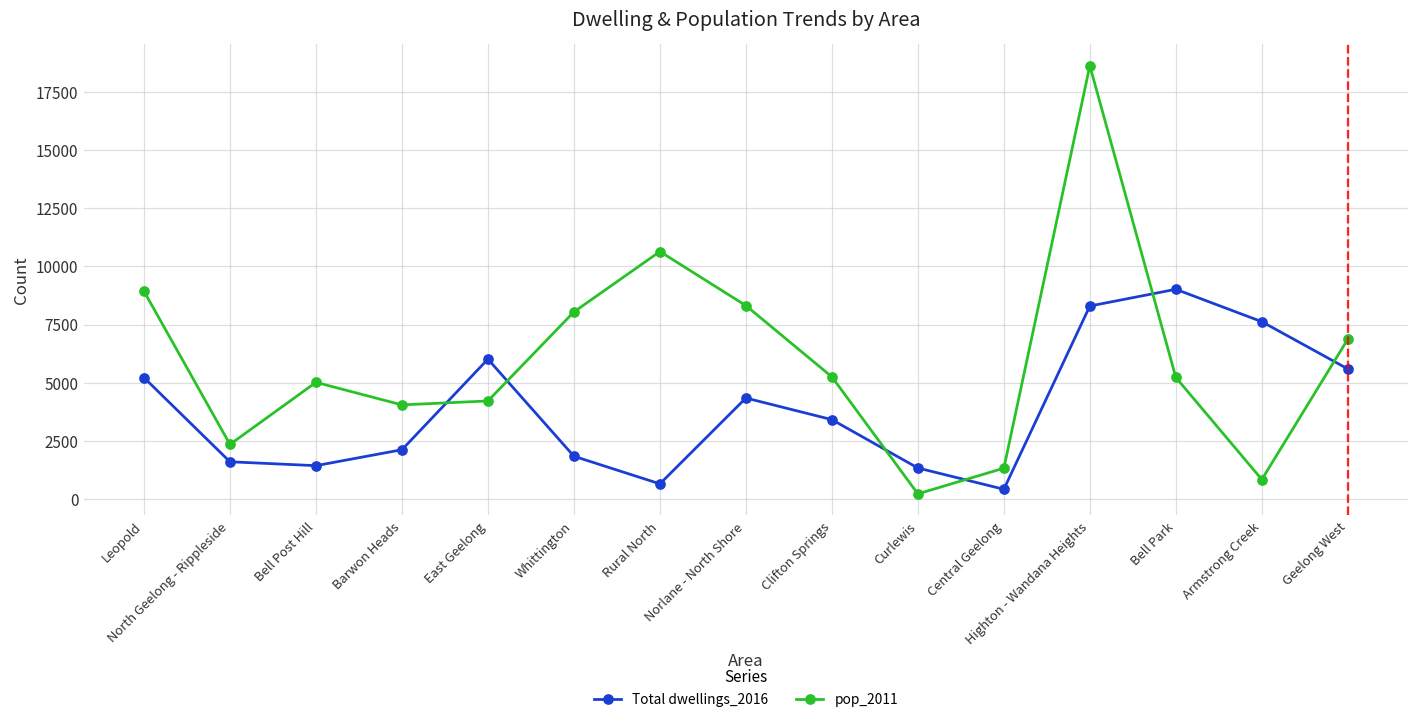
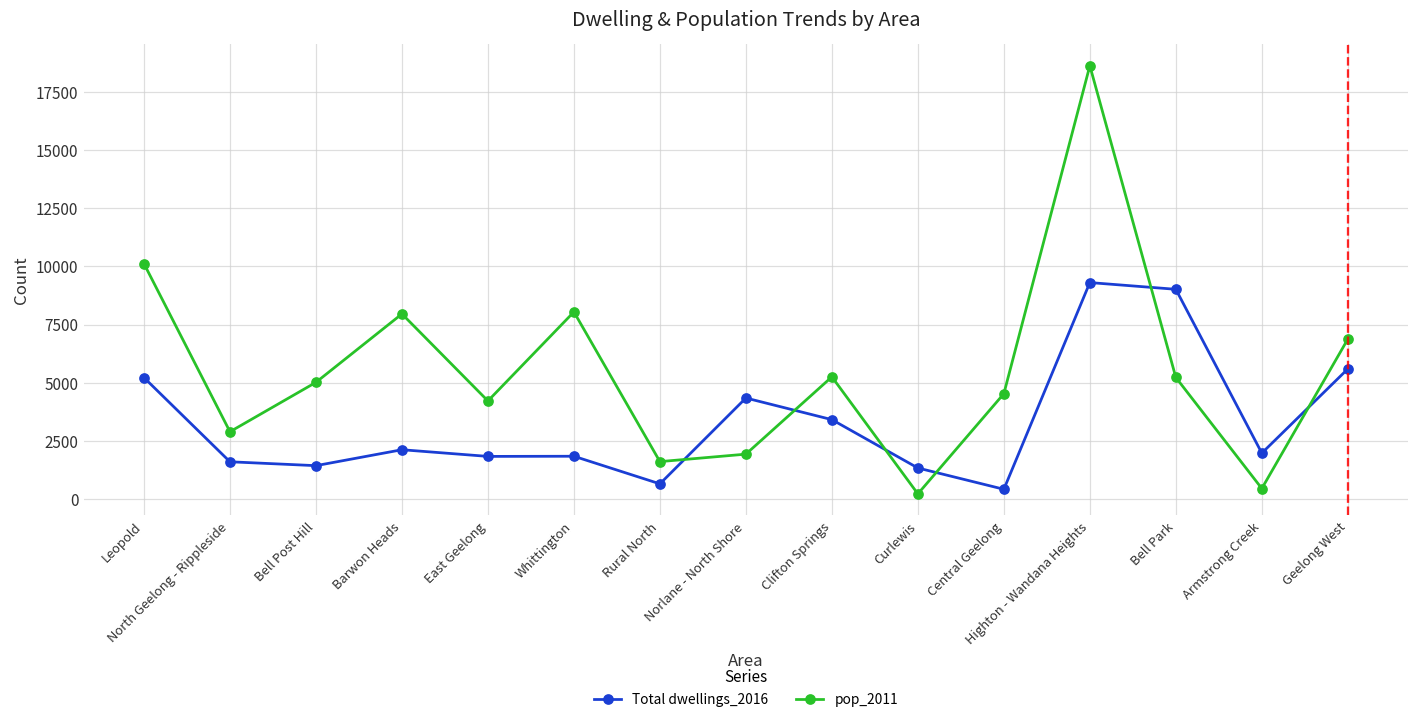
pop_2011, Leopold: 8900 -> 10100
pop_2011, North Geelong - Rippleside: 2300 -> 2900
pop_2011, Barwon Heads: 4000 -> 8000
Total dwellings_2016, East Geelong: 6000 -> 1800
pop_2011, Rural North: 10600 -> 1600
pop_2011, Norlane - North Shore: 8300 -> 1900
pop_2011, Central Geelong: 1300 -> 4500
Total dwellings_2016, Highton - Wandana Heights: 8300 -> 9300
Total dwellings_2016, Armstrong Creek: 7600 -> 2000
pop_2011, Armstrong Creek: 800 -> 500
